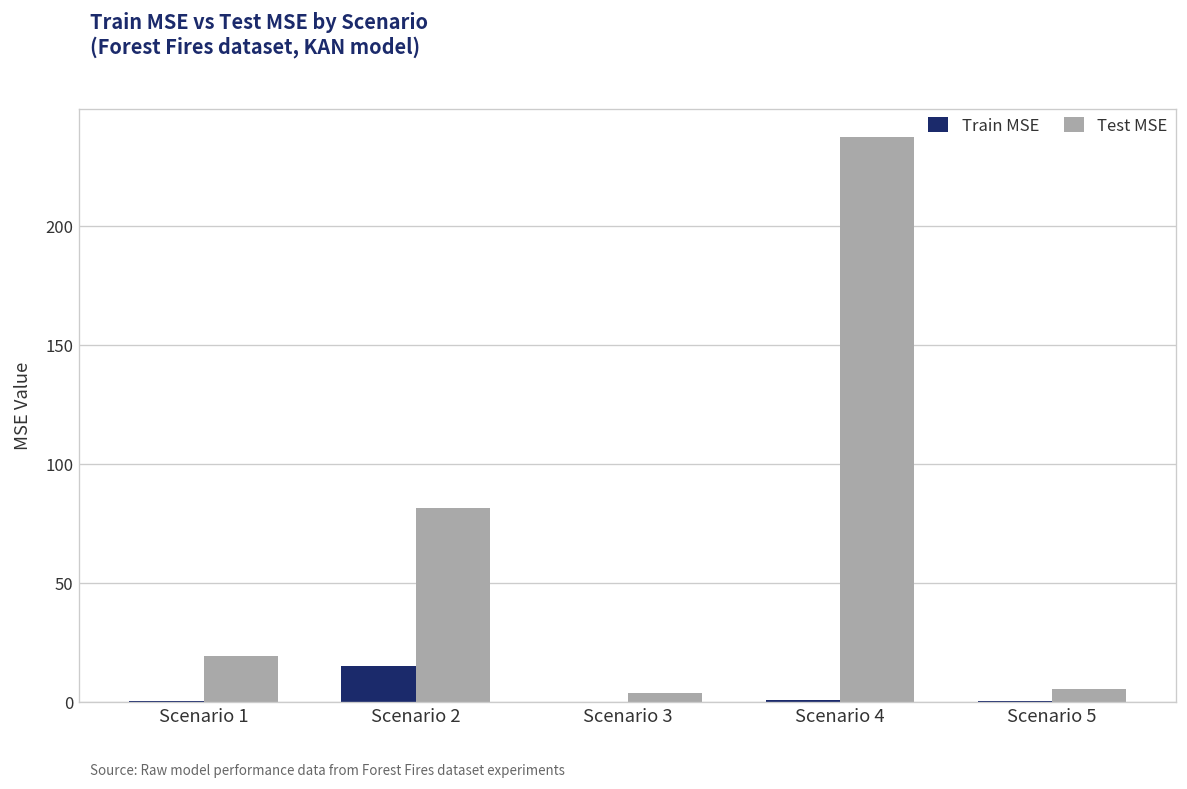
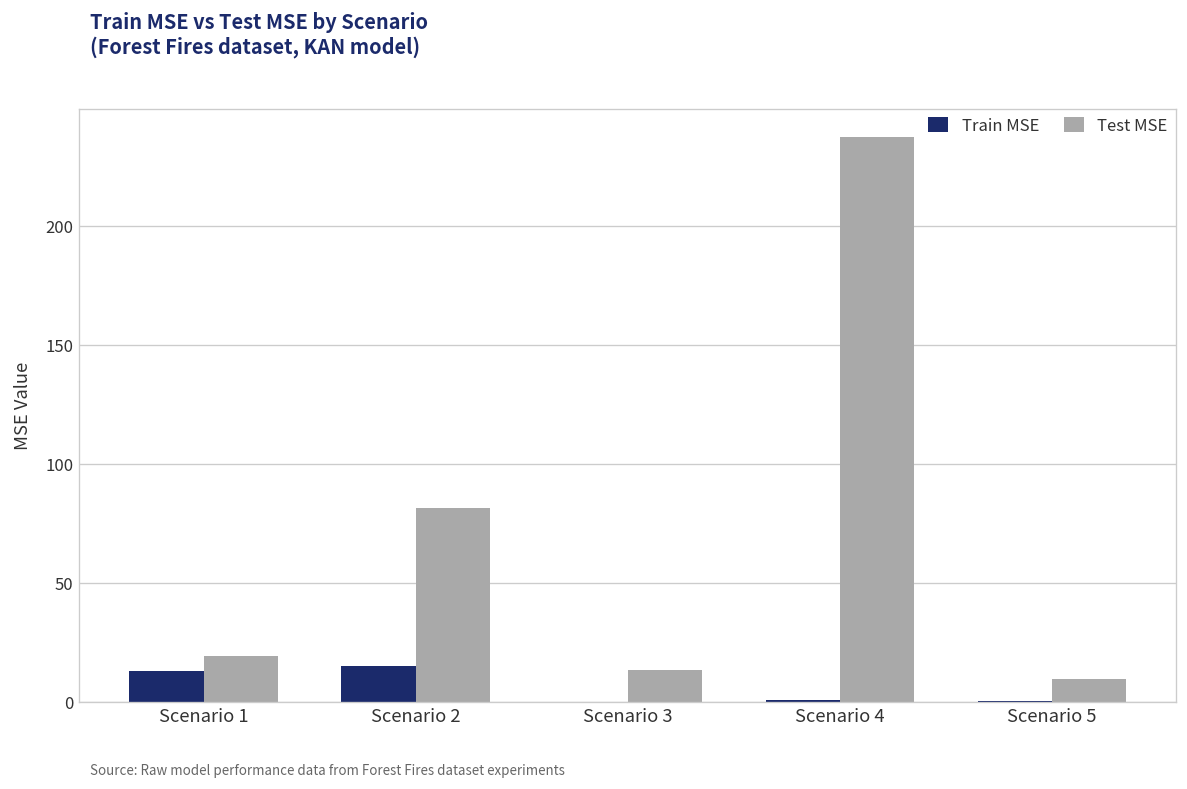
Train MSE, Scenario 1: 0 -> 13
Test MSE, Scenario 3: 3 -> 13
Test MSE, Scenario 5: 5 -> 9
